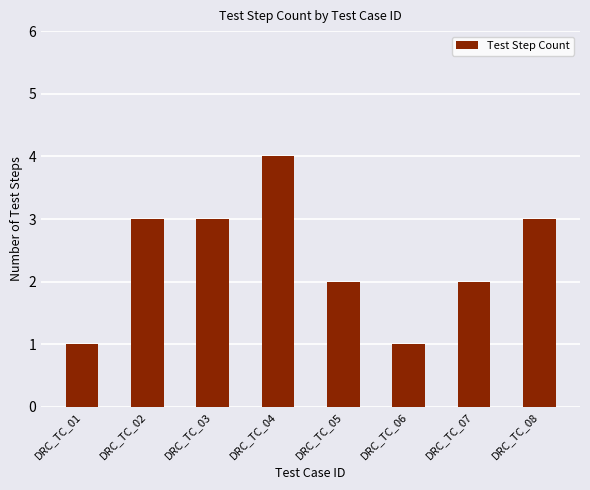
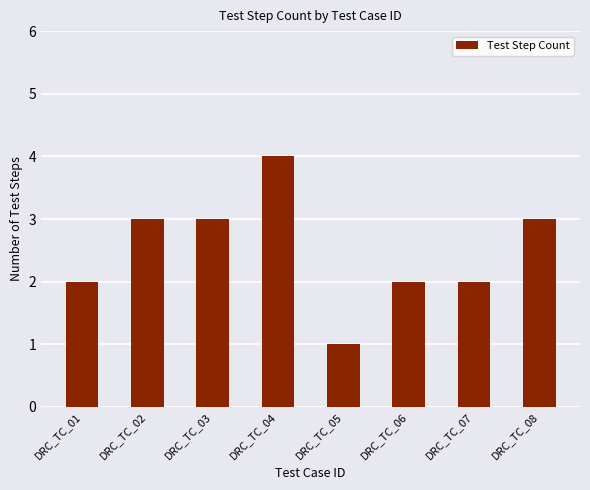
DRC_TC_01: 1 -> 2
DRC_TC_05: 2 -> 1
DRC_TC_06: 1 -> 2
